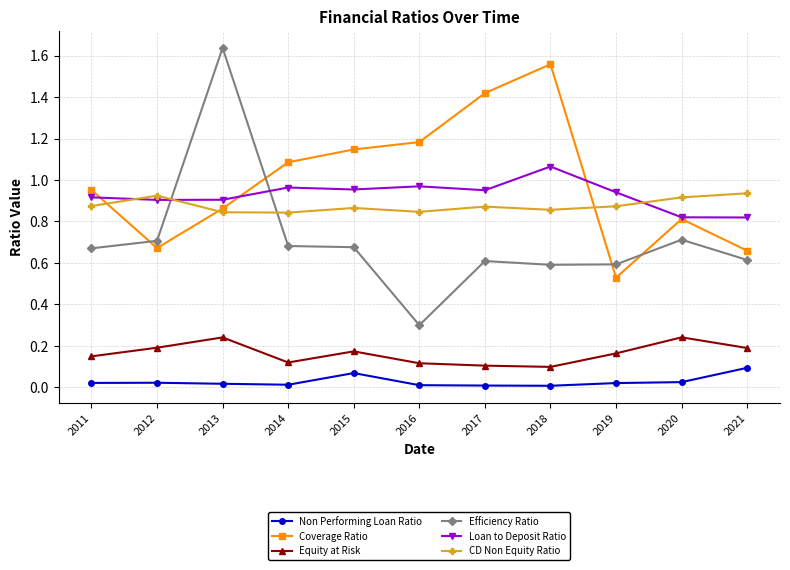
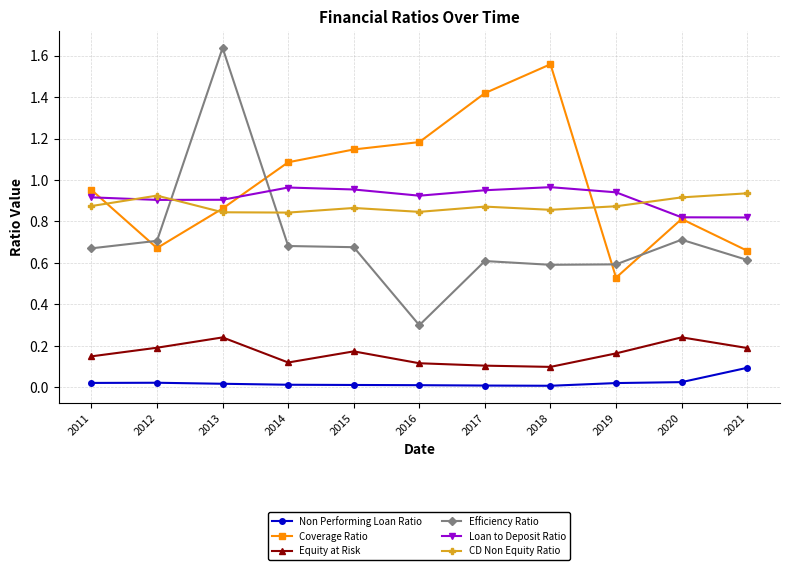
Non Performing Loan Ratio, 2015: 0.07 -> 0.01
Loan to Deposit Ratio, 2016: 0.97 -> 0.92
Loan to Deposit Ratio, 2018: 1.06 -> 0.97
